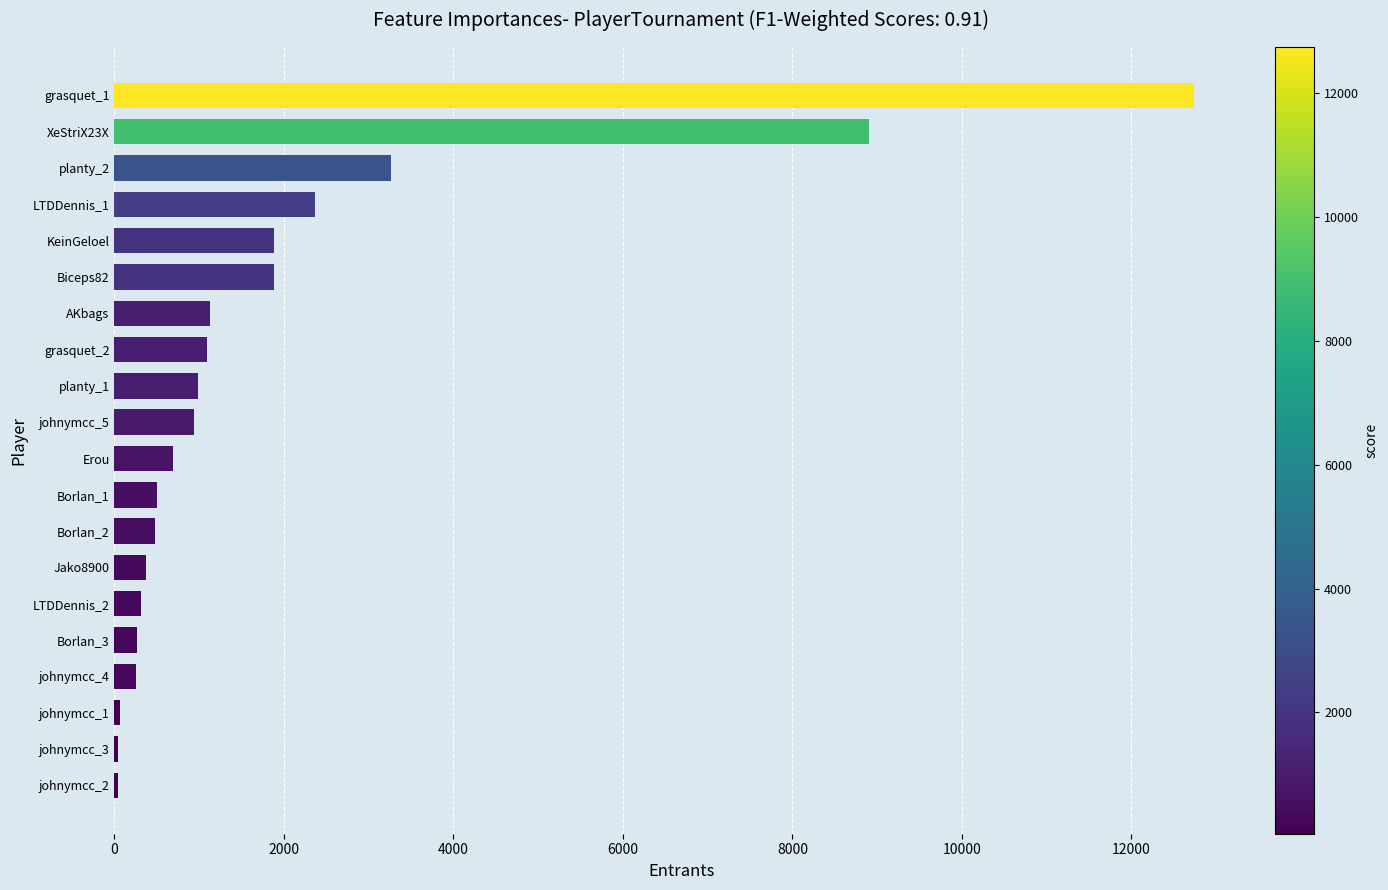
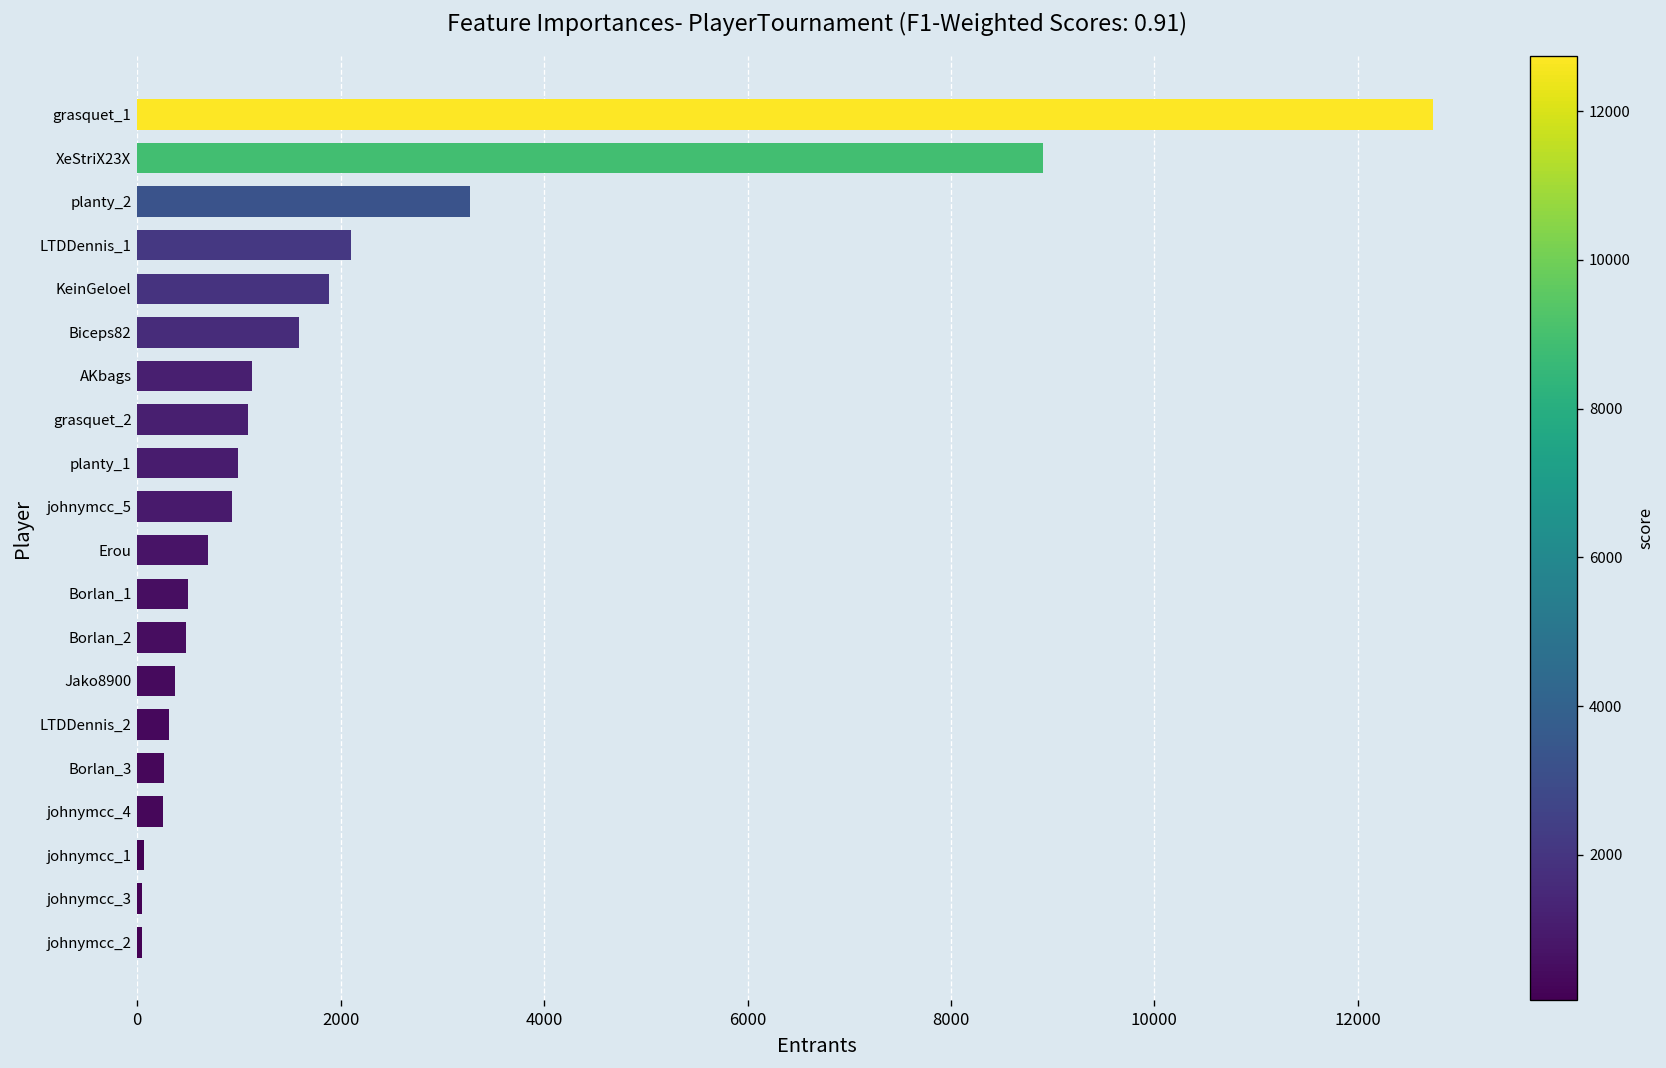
LTDDennis_1: 2400 -> 2100
Biceps82: 1900 -> 1600
